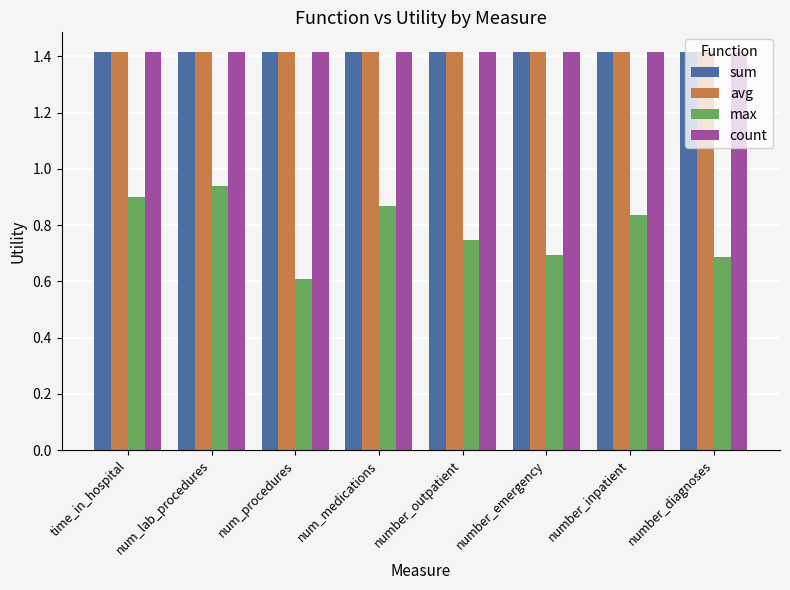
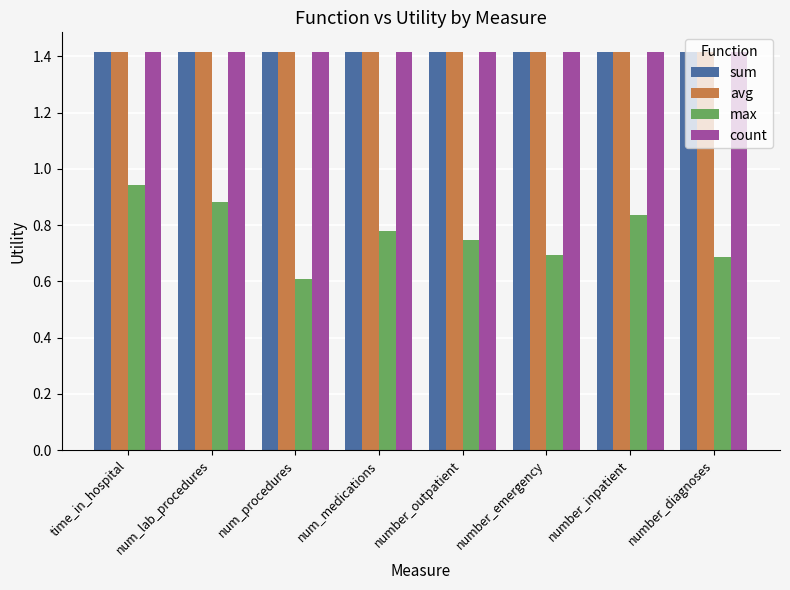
max, time_in_hospital: 0.90 -> 0.94
max, num_lab_procedures: 0.94 -> 0.88
max, num_medications: 0.87 -> 0.78
